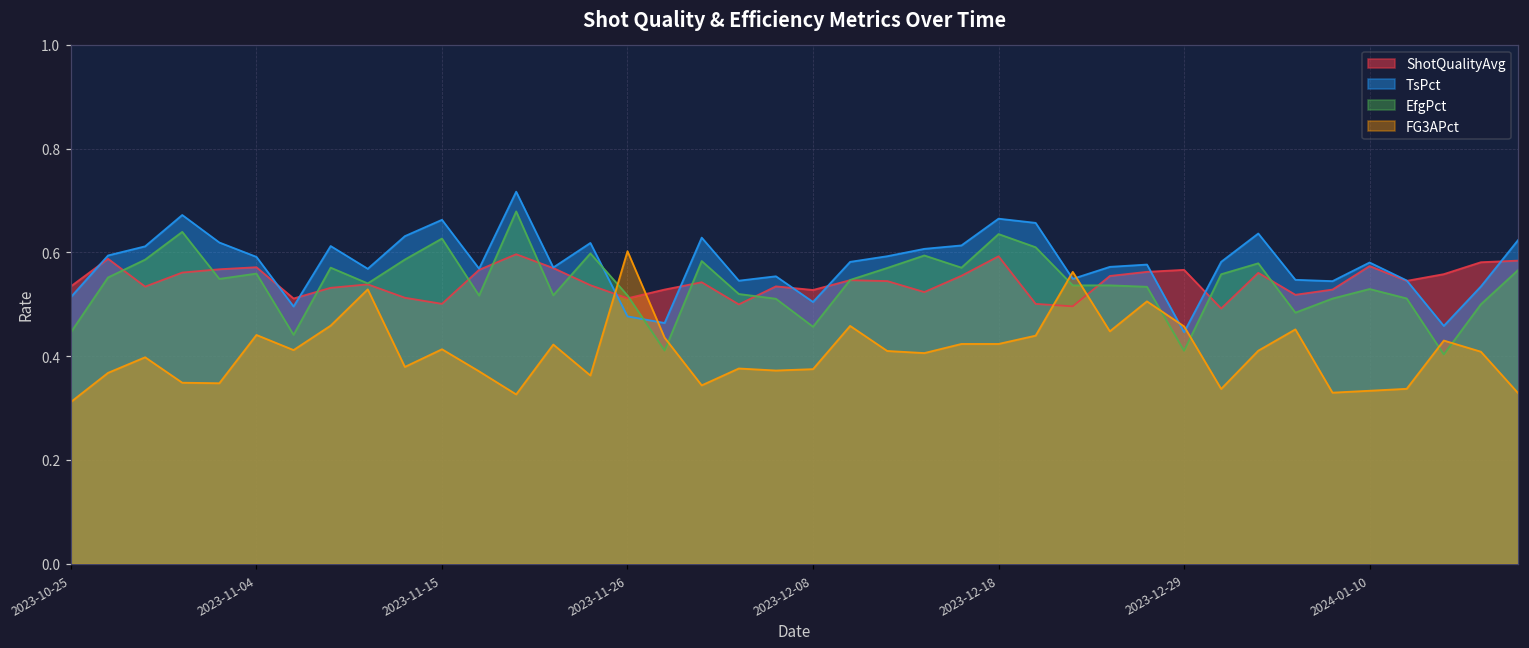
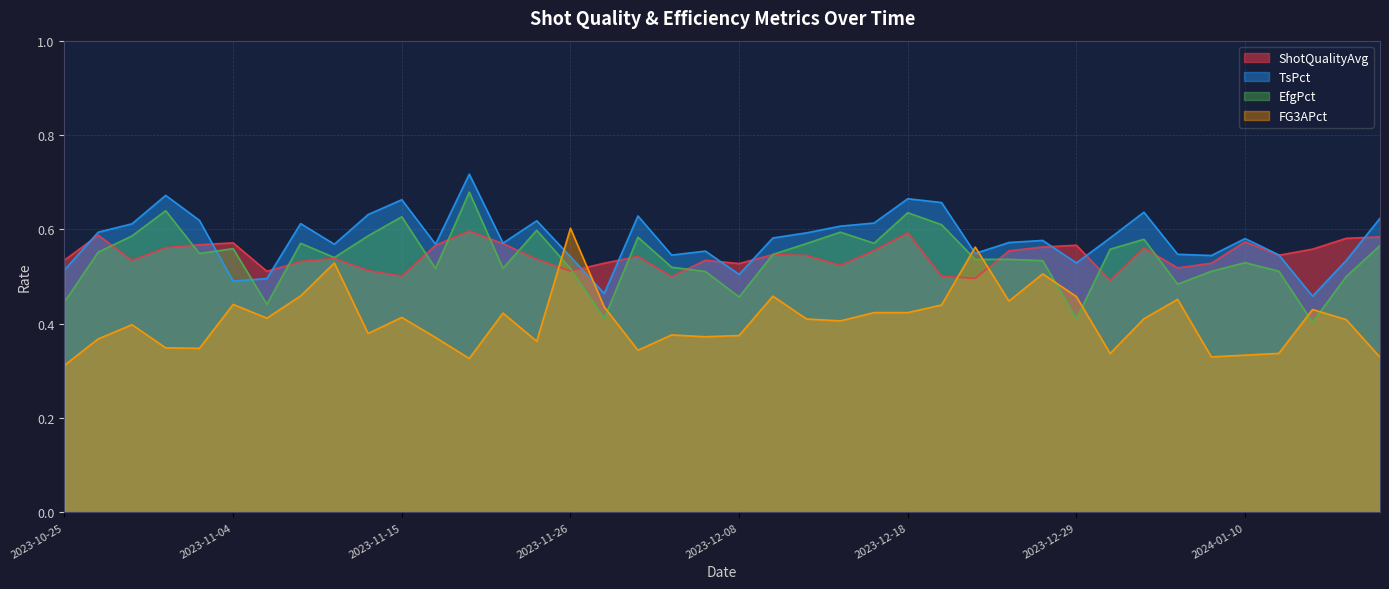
TsPct, 2023-11-04: 0.59 -> 0.49
TsPct, 2023-11-26: 0.48 -> 0.54
TsPct, 2023-12-29: 0.45 -> 0.53
